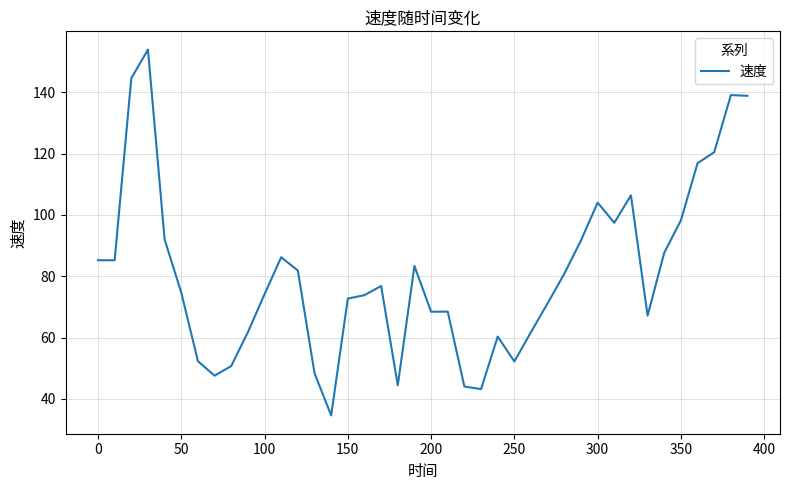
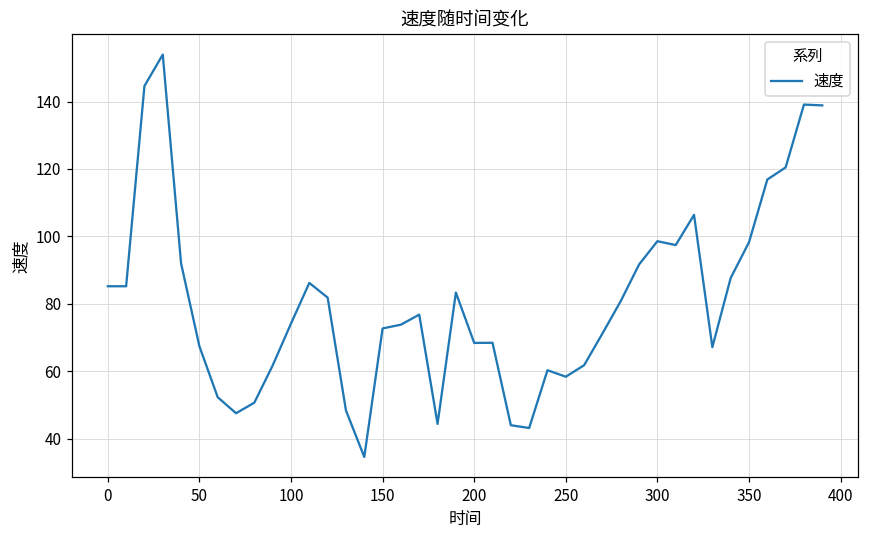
50: 75 -> 67
250: 52 -> 58
300: 104 -> 99
